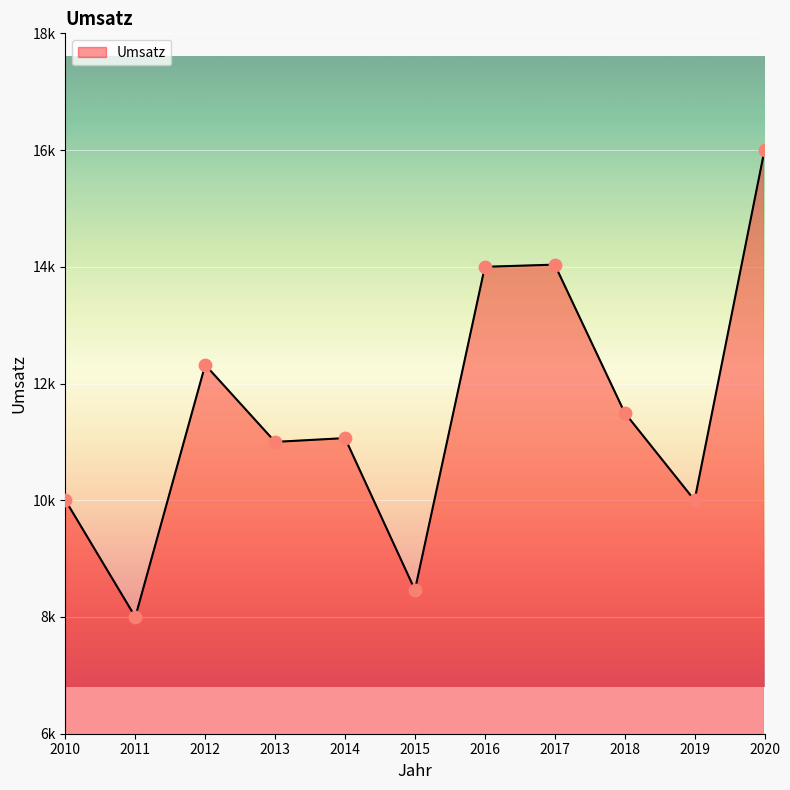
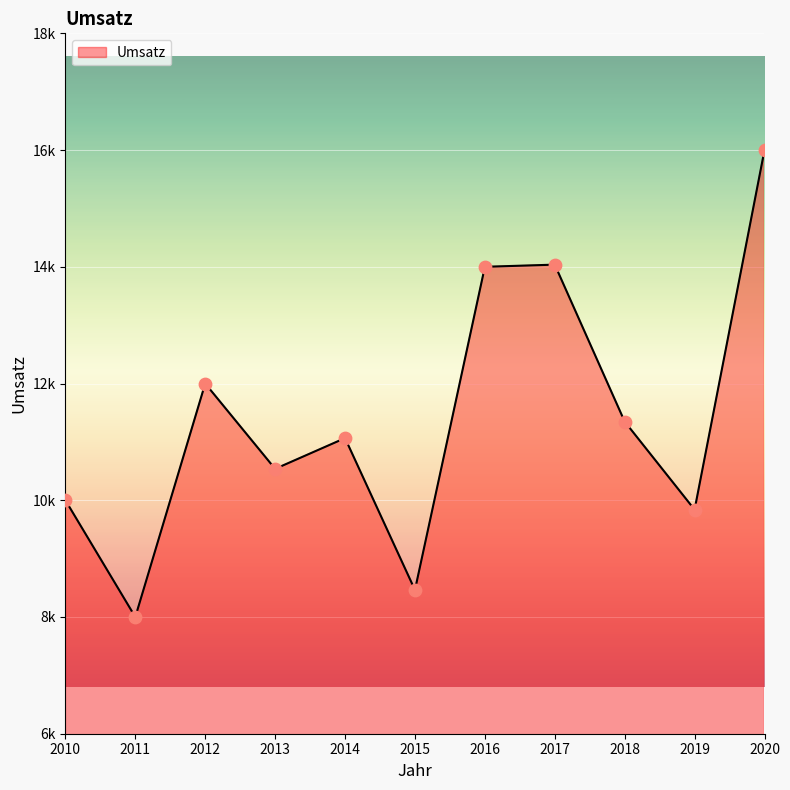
2012: 12300 -> 12000
2013: 11000 -> 10500
2018: 11500 -> 11300
2019: 10000 -> 9800
